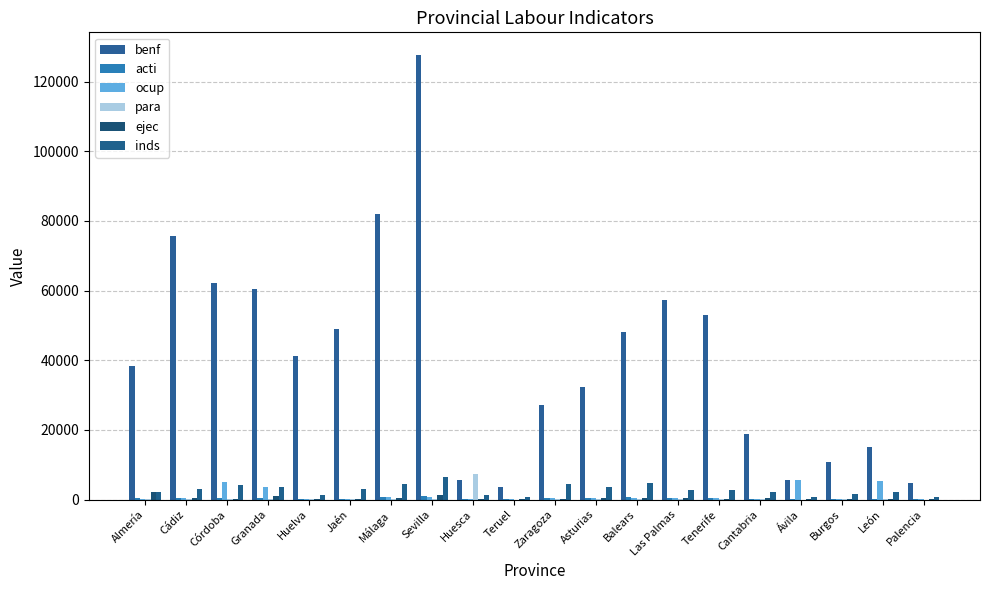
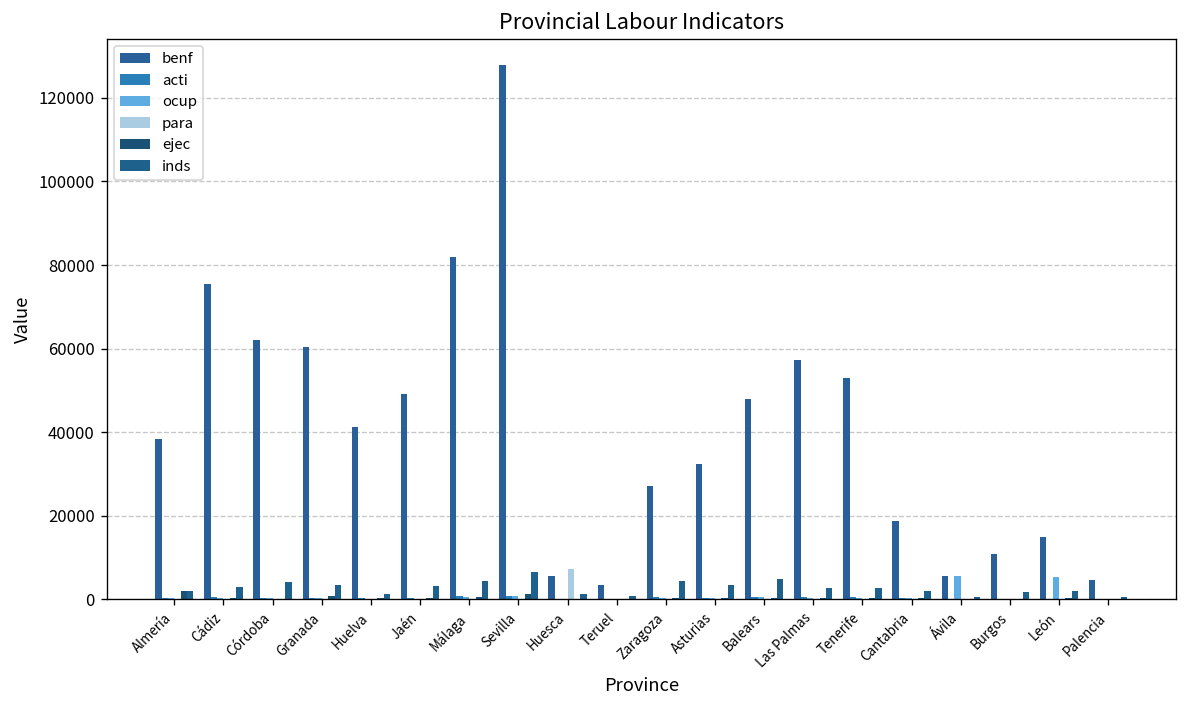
ocup, Córdoba: 5000 -> 0
ocup, Granada: 4000 -> 0
